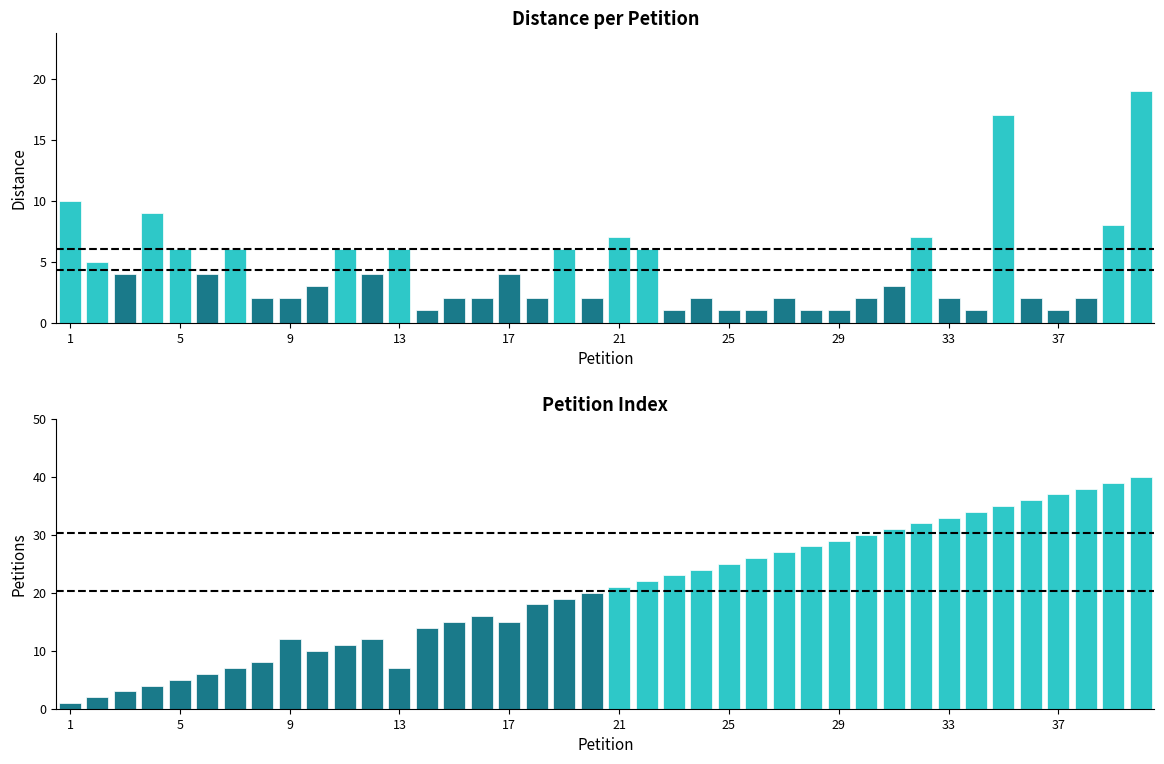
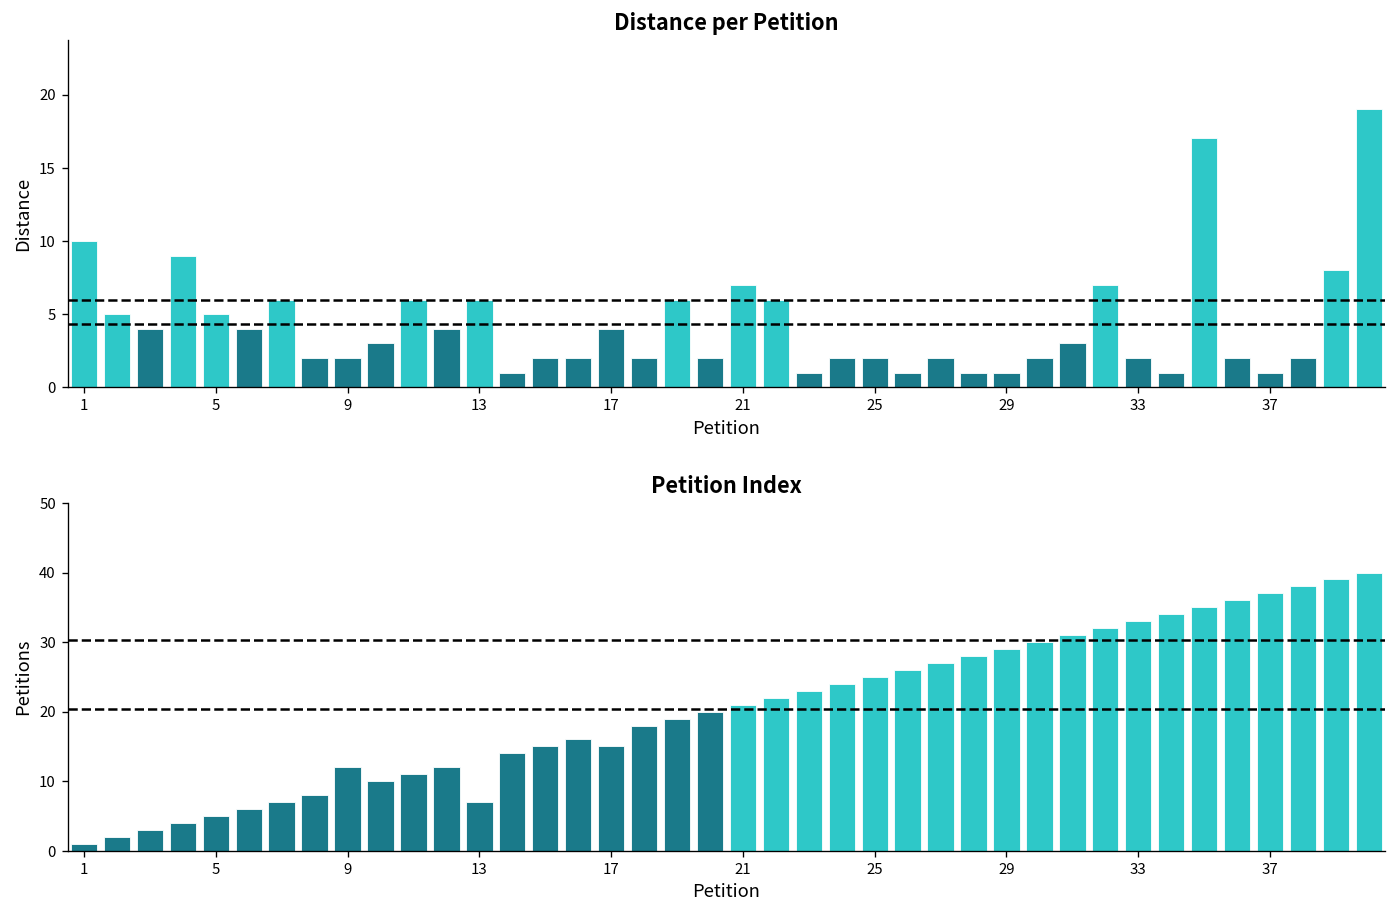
Distance per Petition, 5: 6 -> 5
Distance per Petition, 25: 1 -> 2
